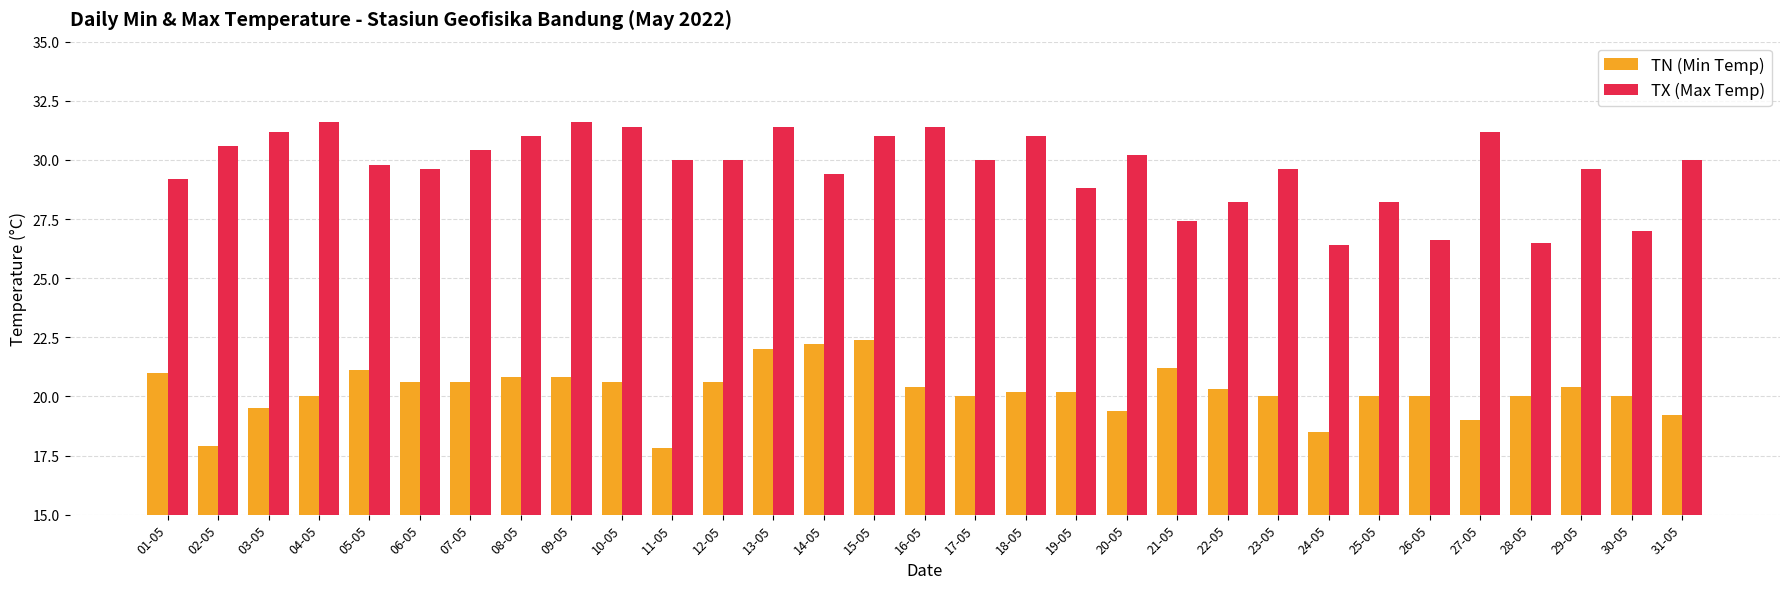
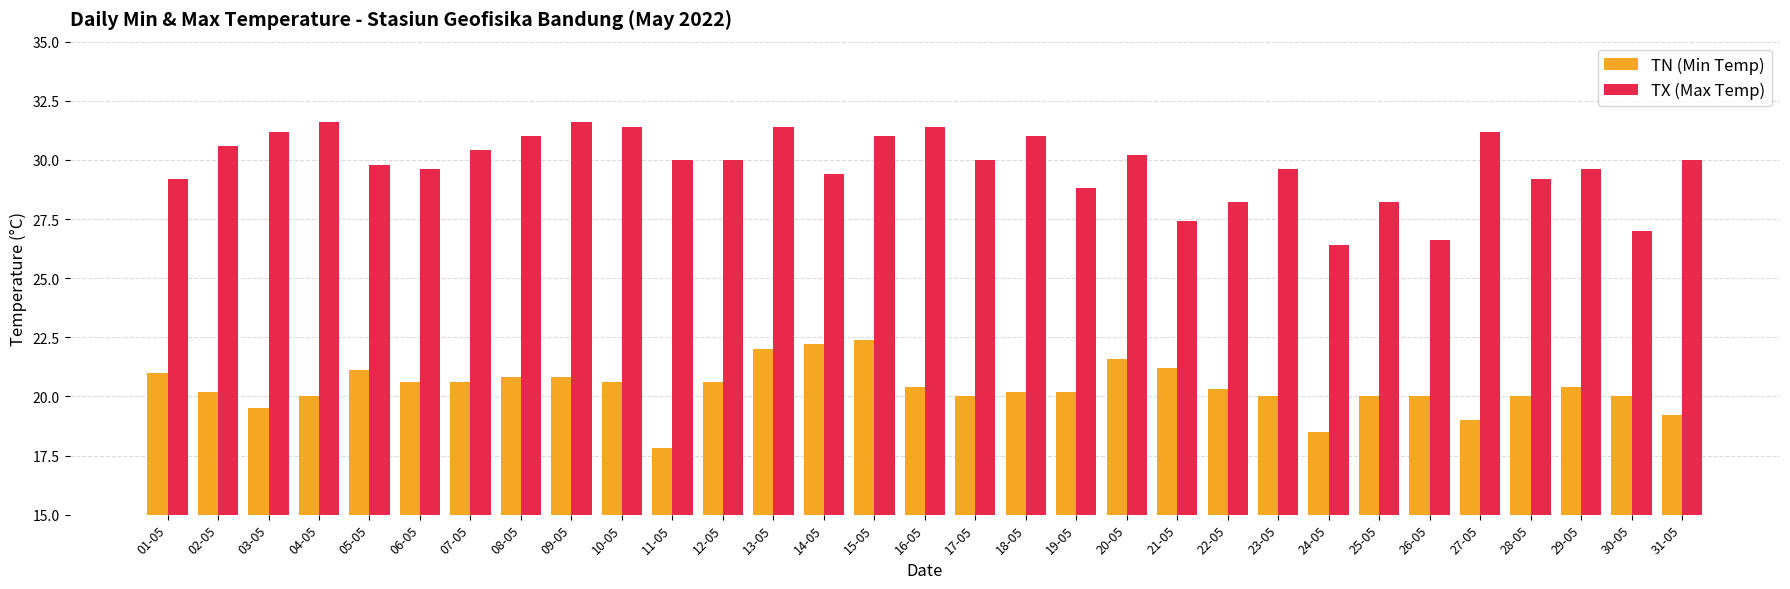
TN (Min Temp), 02-05: 17.9 -> 20.2
TN (Min Temp), 20-05: 19.4 -> 21.6
TX (Max Temp), 28-05: 26.5 -> 29.2
